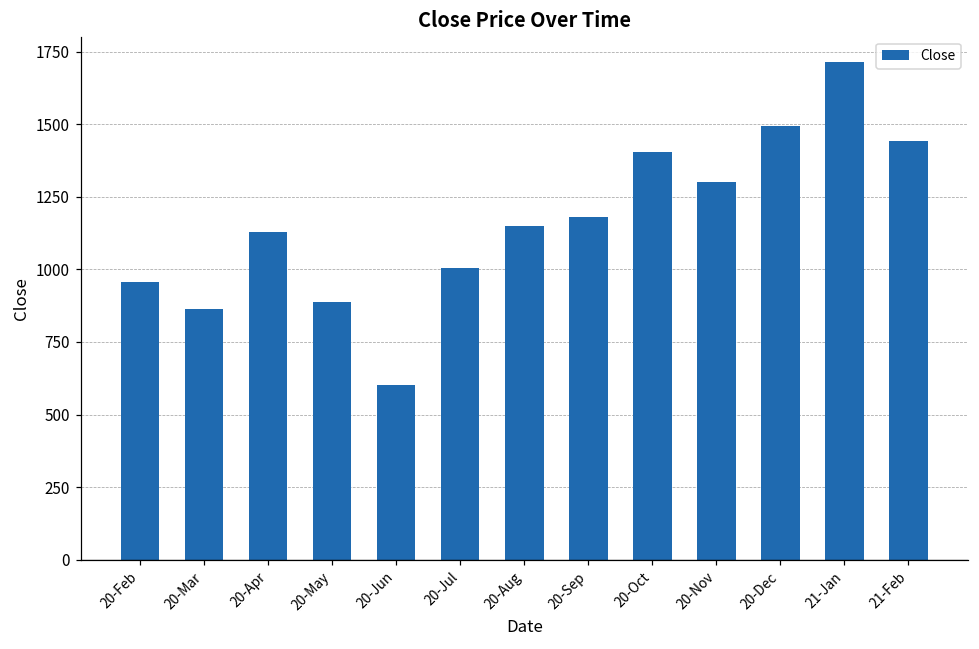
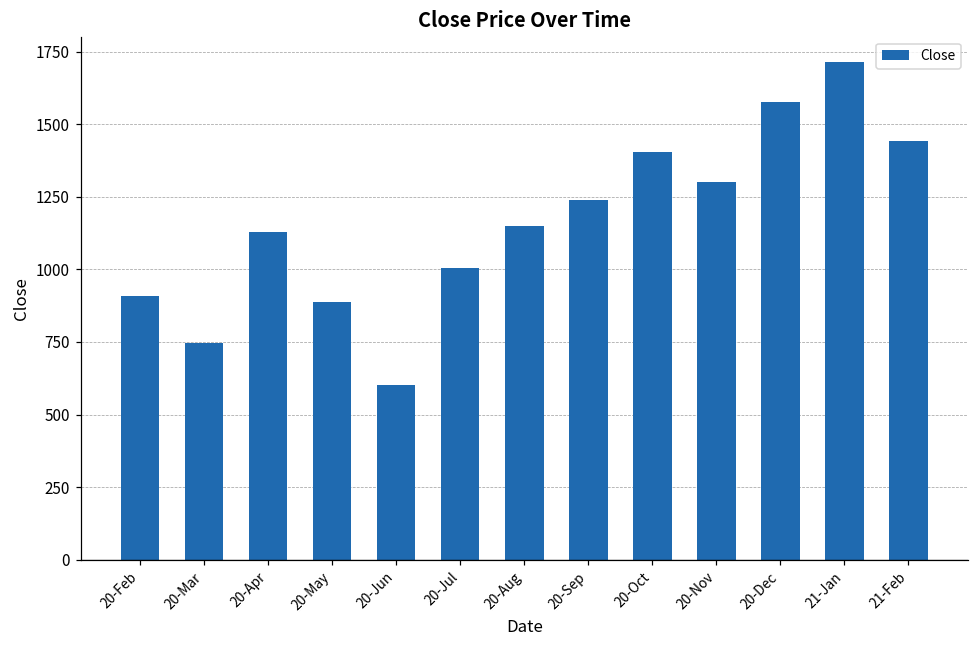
20-Feb: 960 -> 910
20-Mar: 860 -> 750
20-Sep: 1180 -> 1240
20-Dec: 1500 -> 1580
